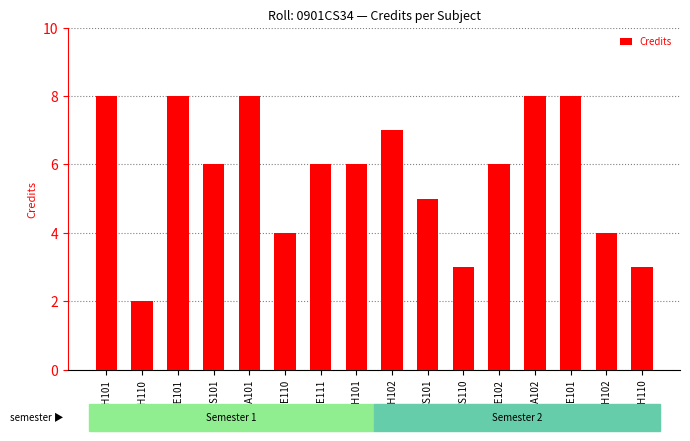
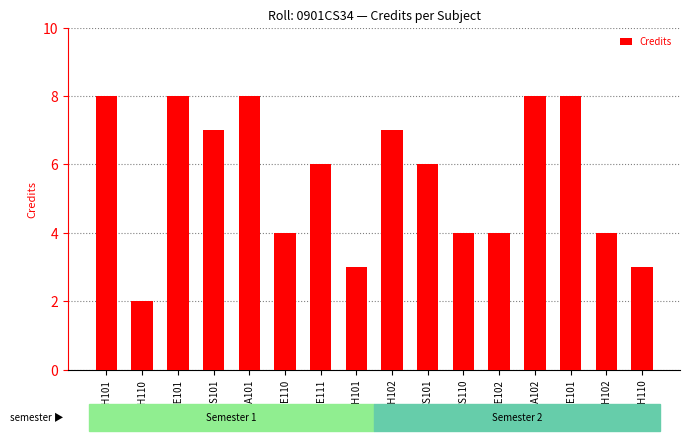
HS101: 6 -> 7
PH101: 6 -> 3
CS101: 5 -> 6
CS110: 3 -> 4
EE102: 6 -> 4
